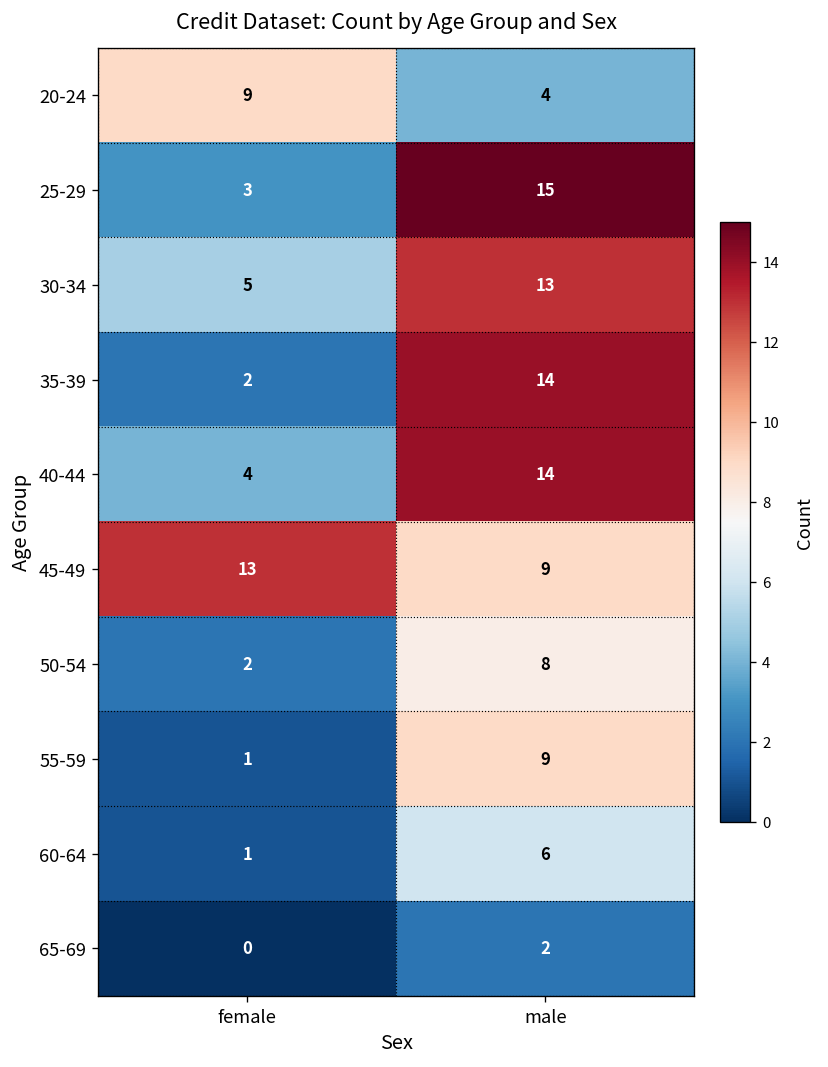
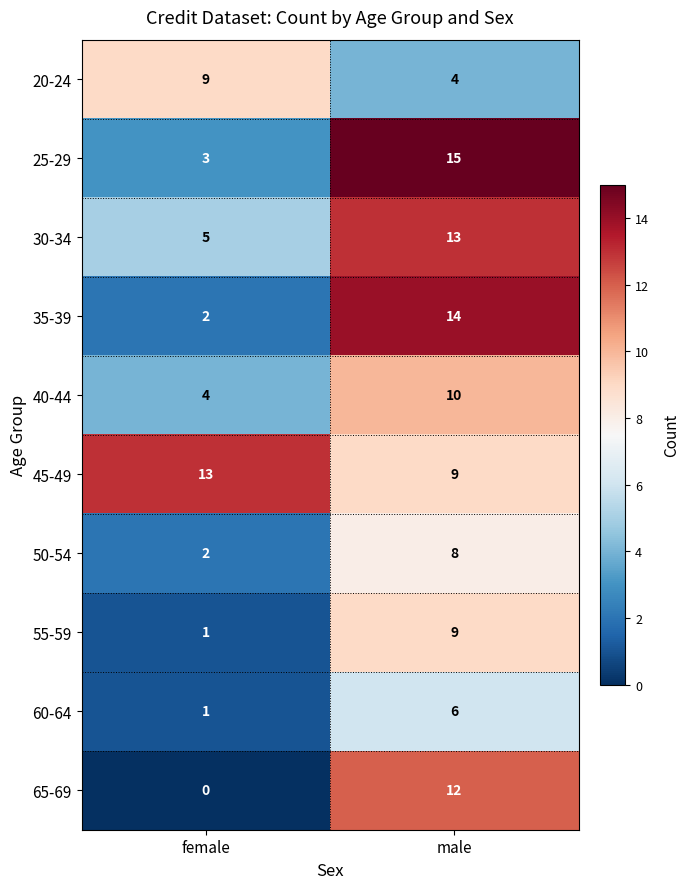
40-44, male: 14 -> 10
65-69, male: 2 -> 12
